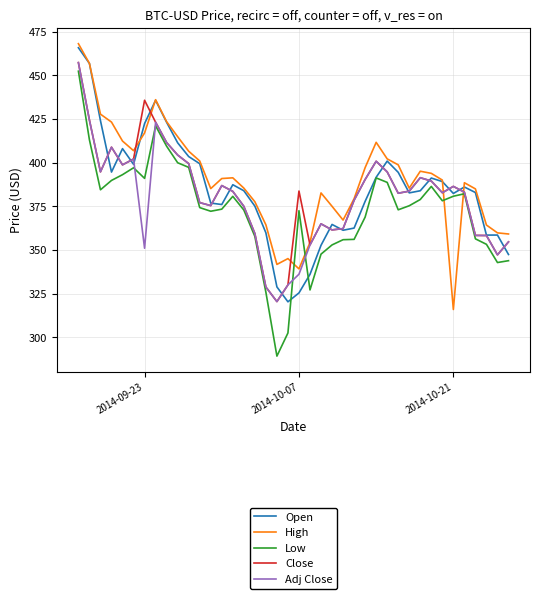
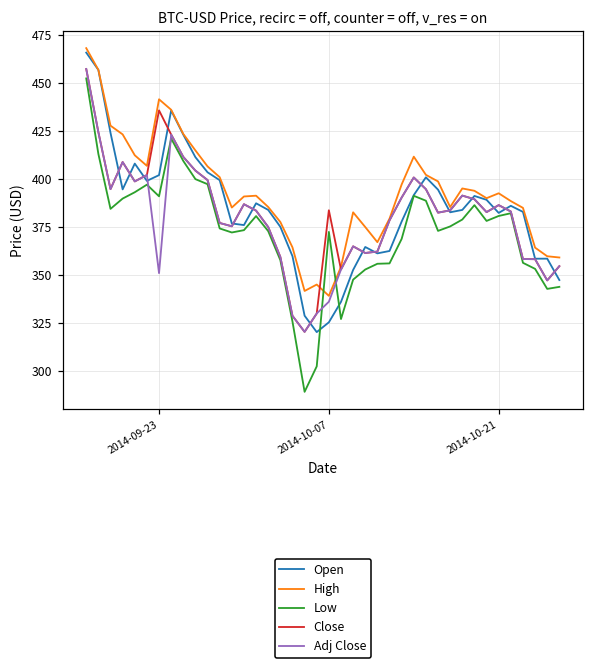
Open, 2014-09-23: 422 -> 402
High, 2014-09-23: 417 -> 442
High, 2014-10-21: 316 -> 393
